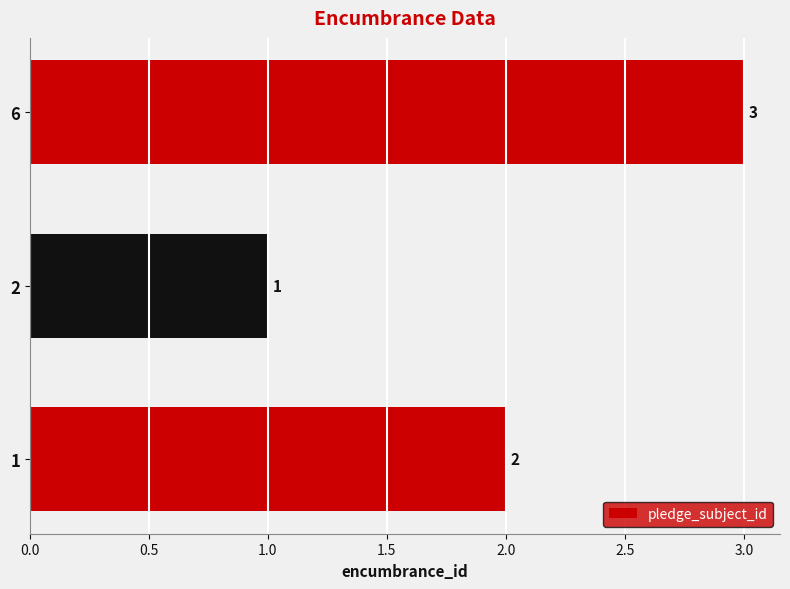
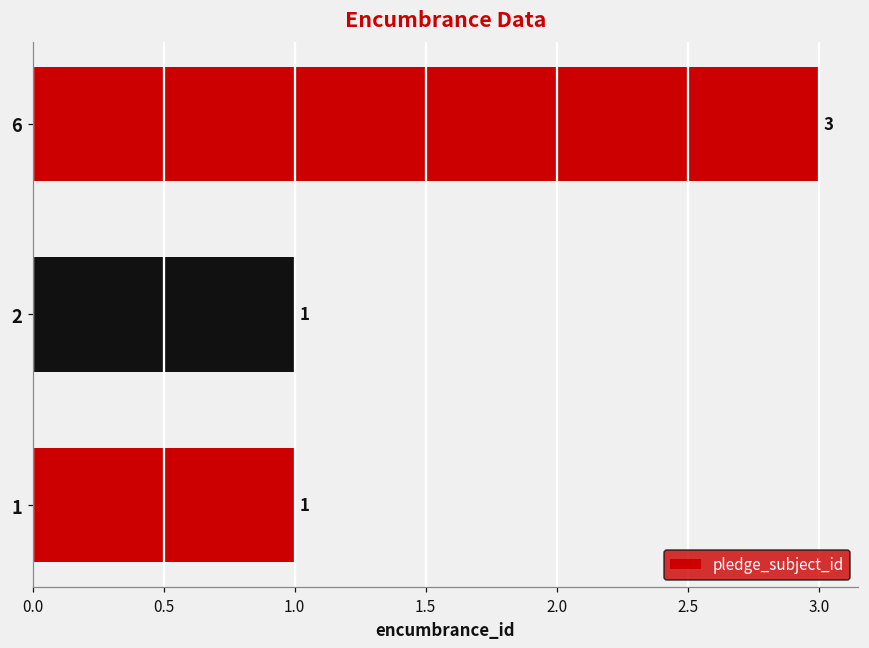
1: 2 -> 1
